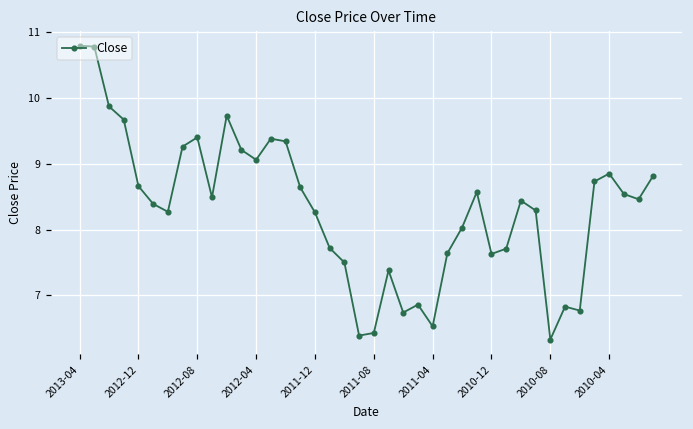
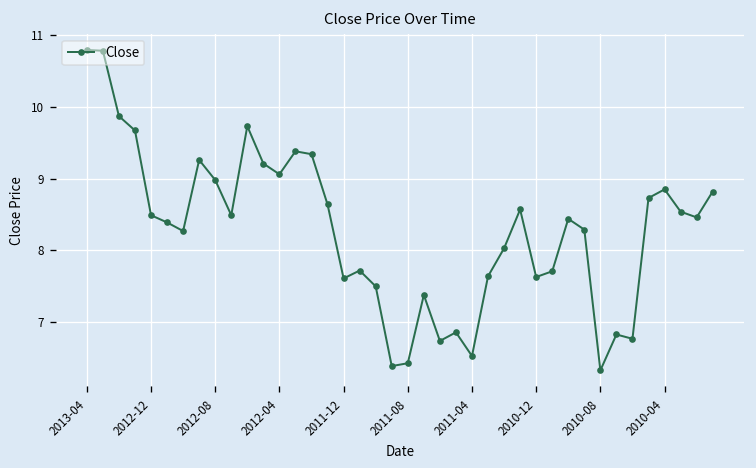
2012-12: 8.7 -> 8.5
2012-08: 9.4 -> 9.0
2011-12: 8.3 -> 7.6
